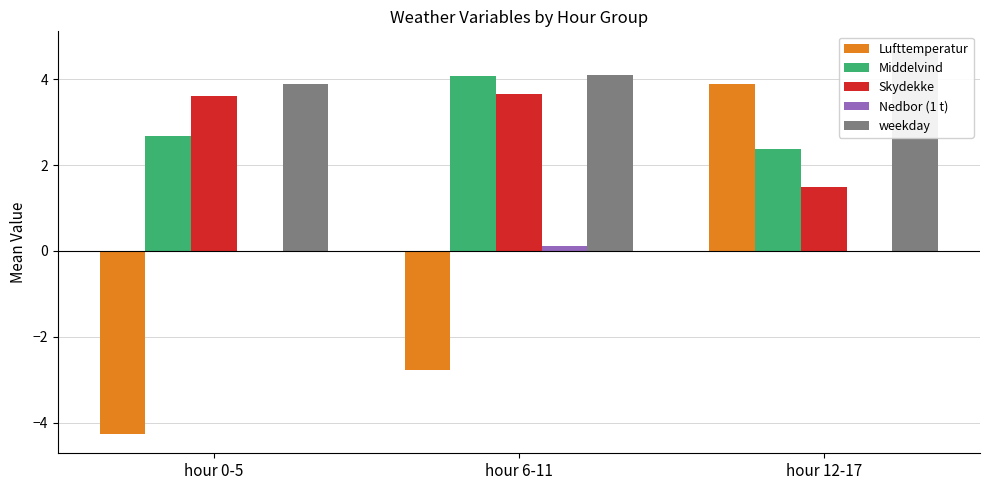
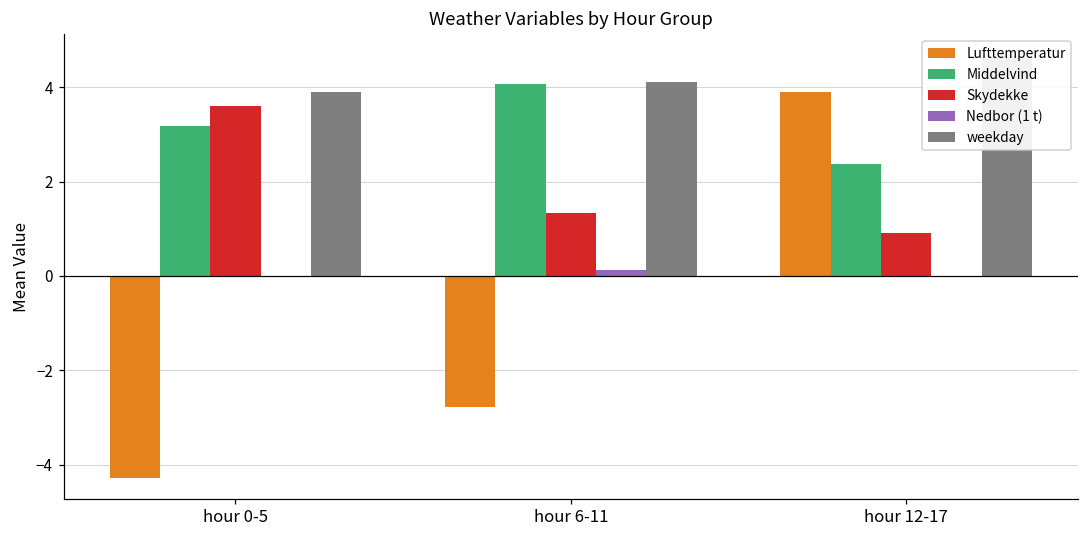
Middelvind, hour 0-5: 2.7 -> 3.2
Skydekke, hour 6-11: 3.7 -> 1.3
Skydekke, hour 12-17: 1.5 -> 0.9
